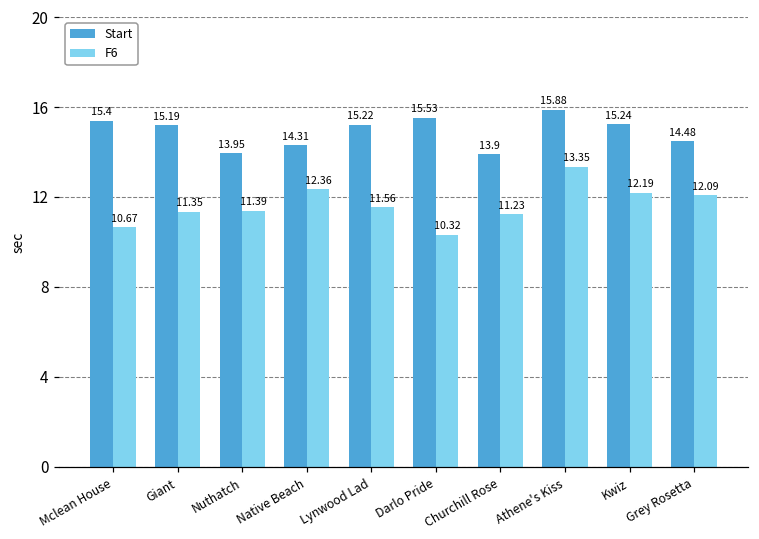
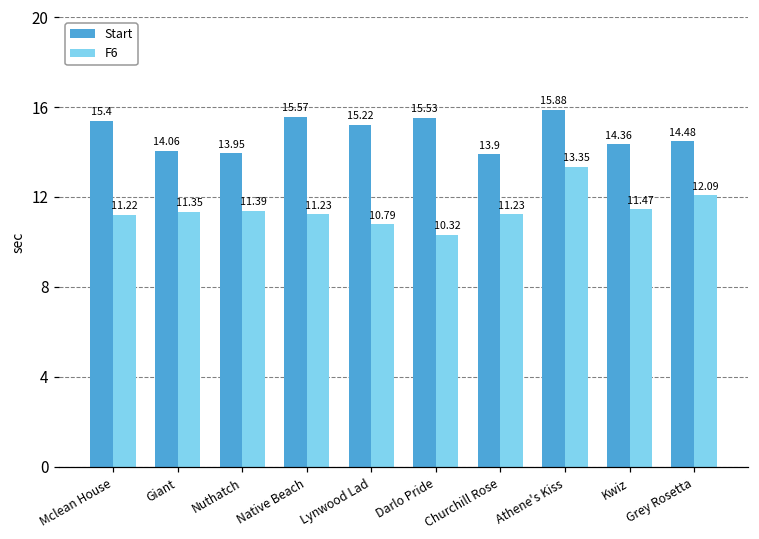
F6, Mclean House: 10.67 -> 11.22
Start, Giant: 15.19 -> 14.06
Start, Native Beach: 14.31 -> 15.57
F6, Native Beach: 12.36 -> 11.23
F6, Lynwood Lad: 11.56 -> 10.79
Start, Kwiz: 15.24 -> 14.36
F6, Kwiz: 12.19 -> 11.47
